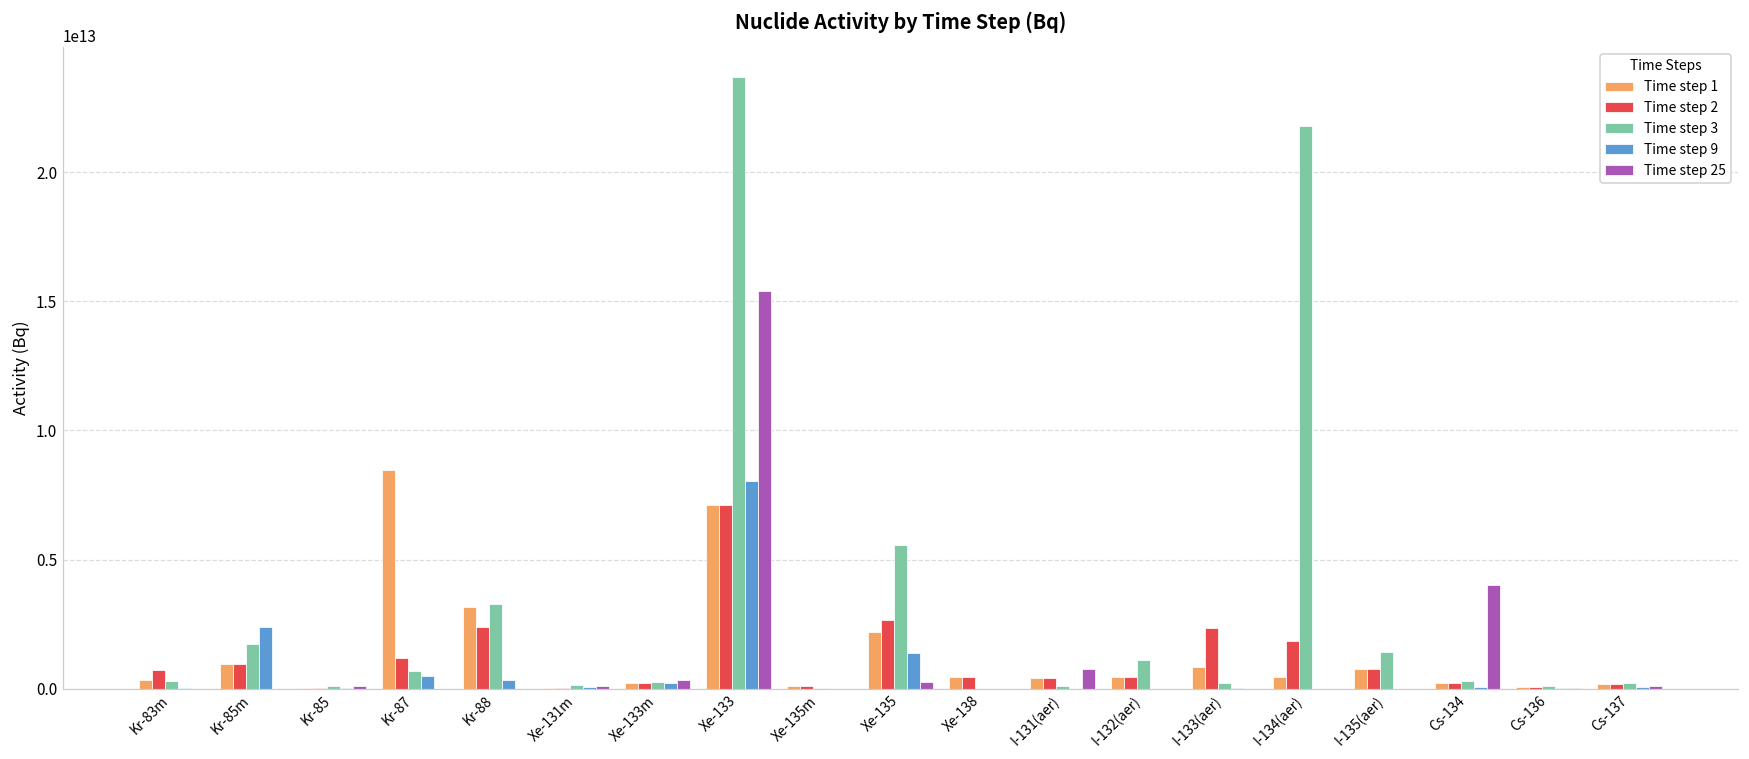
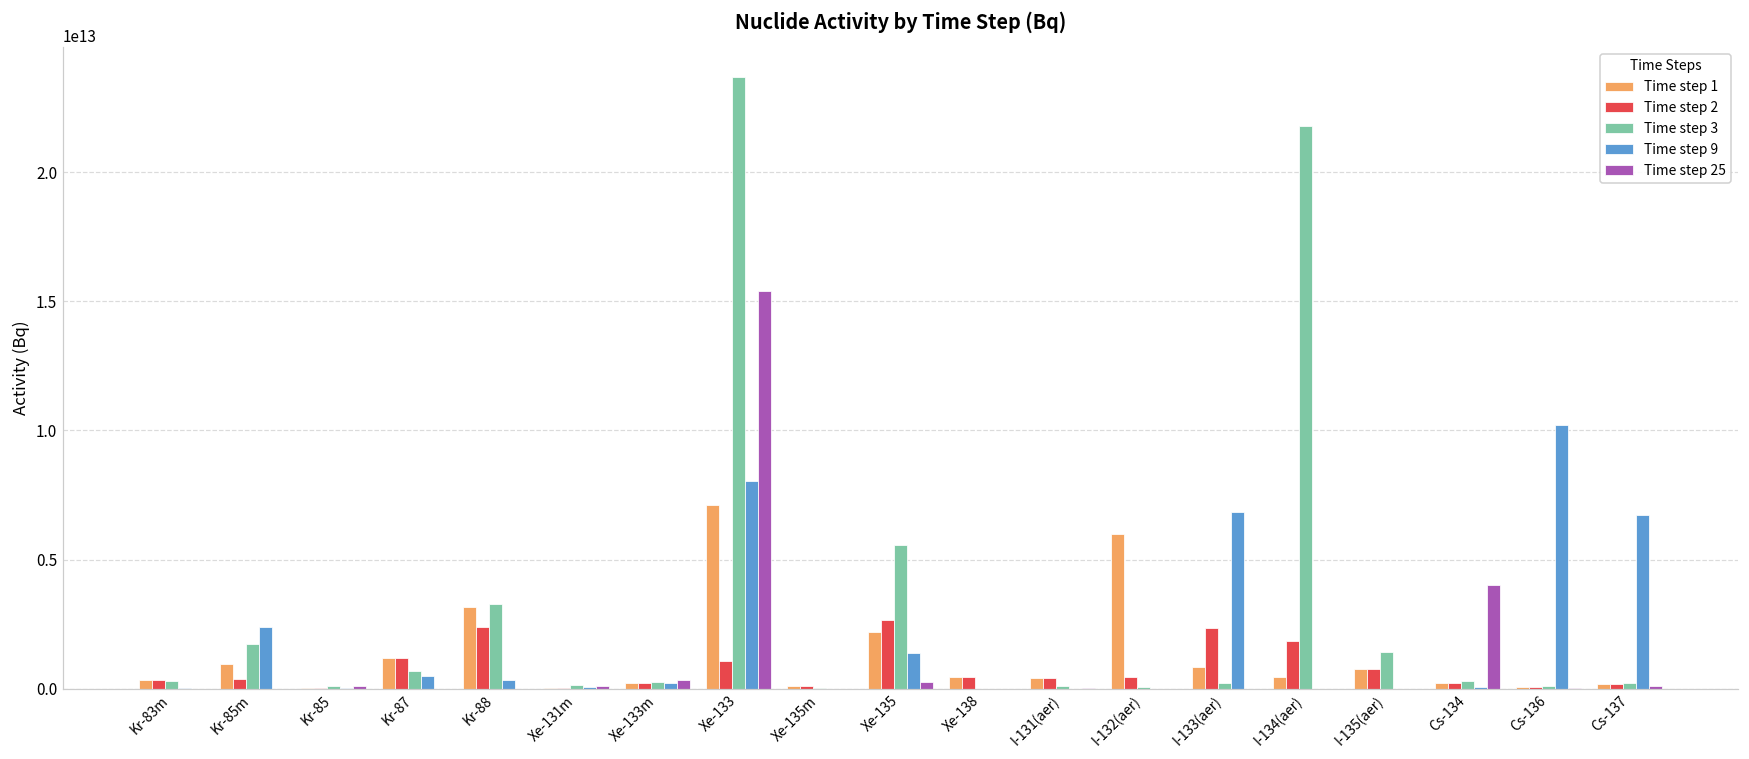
Time step 2, Kr-83m: 700000000000 -> 300000000000
Time step 2, Kr-85m: 900000000000 -> 400000000000
Time step 1, Kr-87: 8500000000000 -> 1200000000000
Time step 2, Xe-133: 7100000000000 -> 1100000000000
Time step 25, I-131(aer): 800000000000 -> 0
Time step 1, I-132(aer): 400000000000 -> 6000000000000
Time step 3, I-132(aer): 1100000000000 -> 100000000000
Time step 9, I-133(aer): 0 -> 6800000000000
Time step 9, Cs-136: 0 -> 10200000000000
Time step 9, Cs-137: 100000000000 -> 6700000000000
